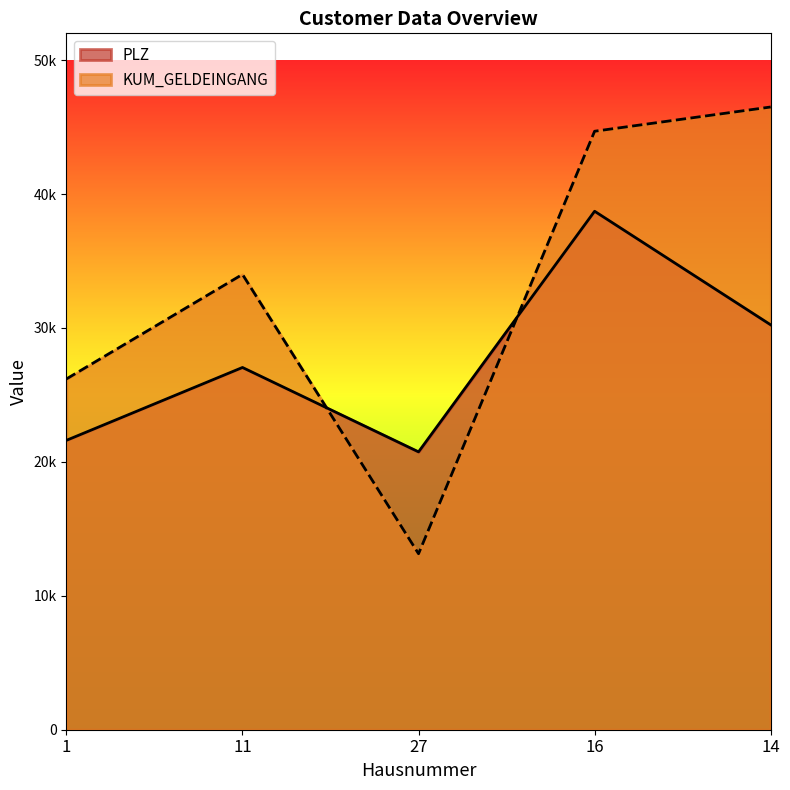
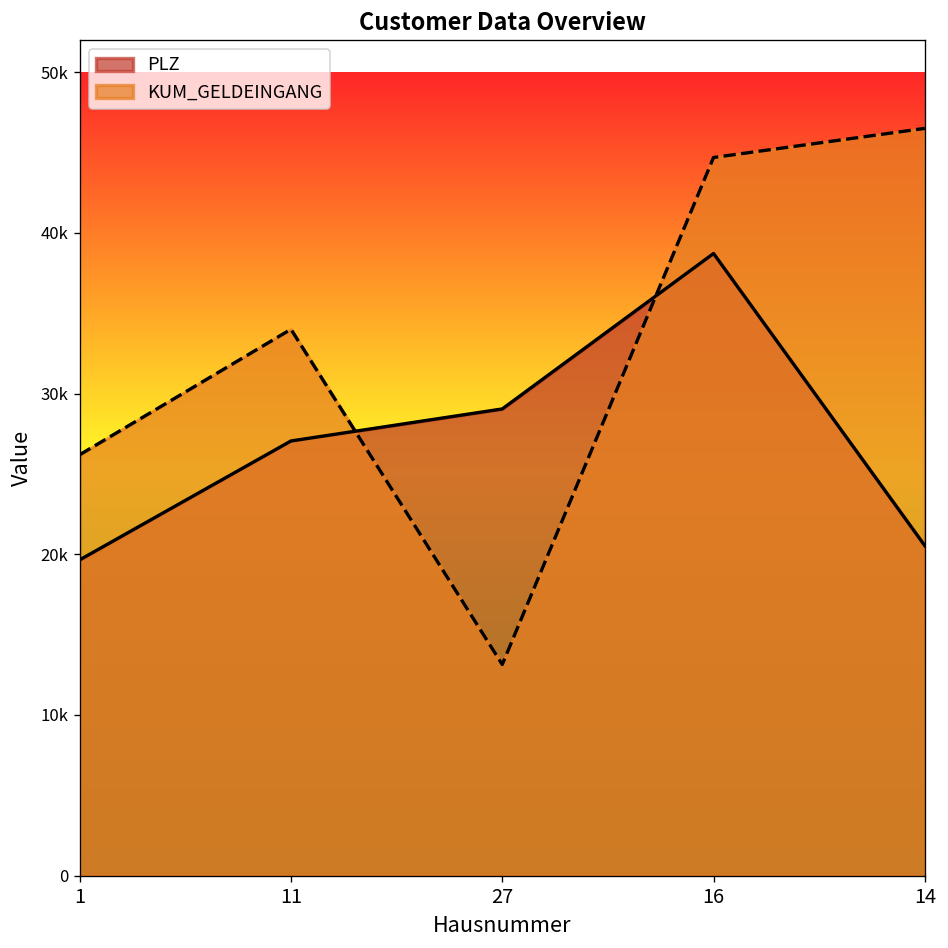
PLZ, 1: 21600 -> 19700
PLZ, 27: 20700 -> 29000
PLZ, 14: 30200 -> 20500
